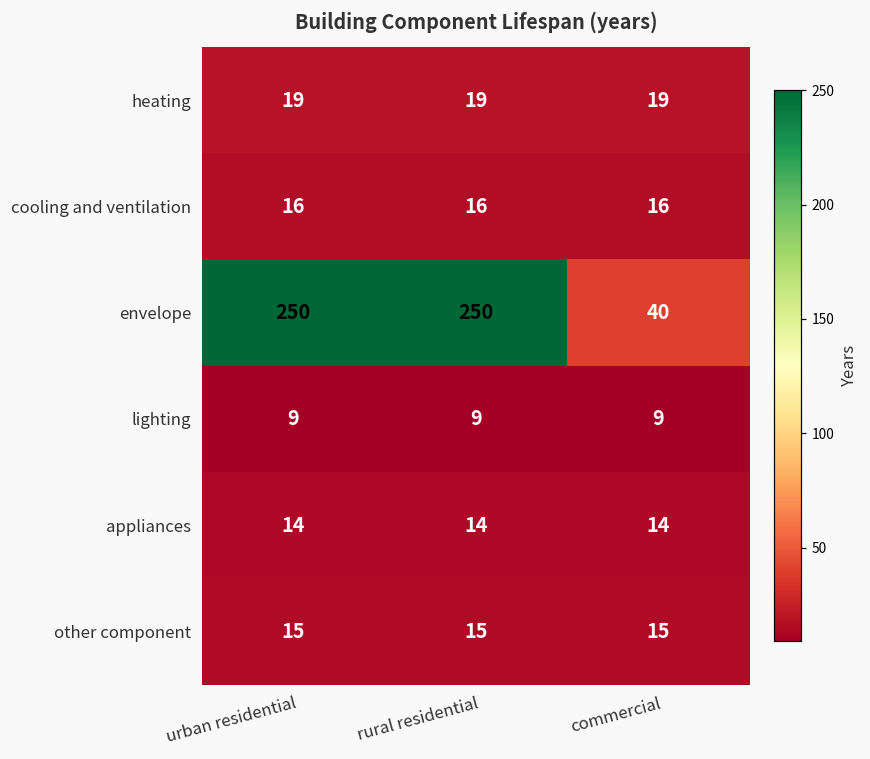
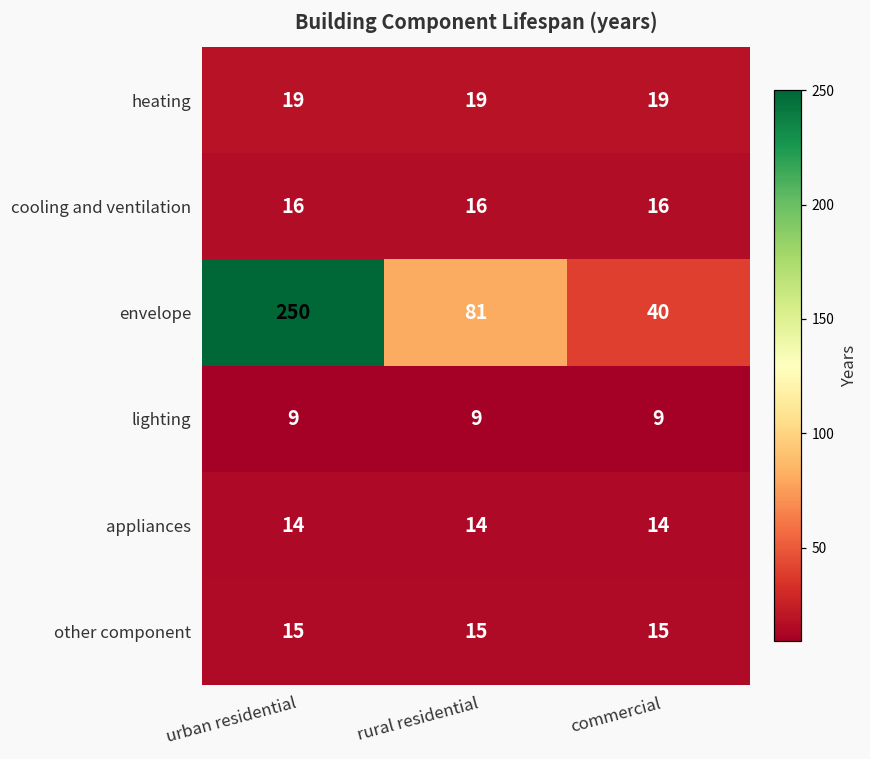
envelope, rural residential: 250 -> 81
